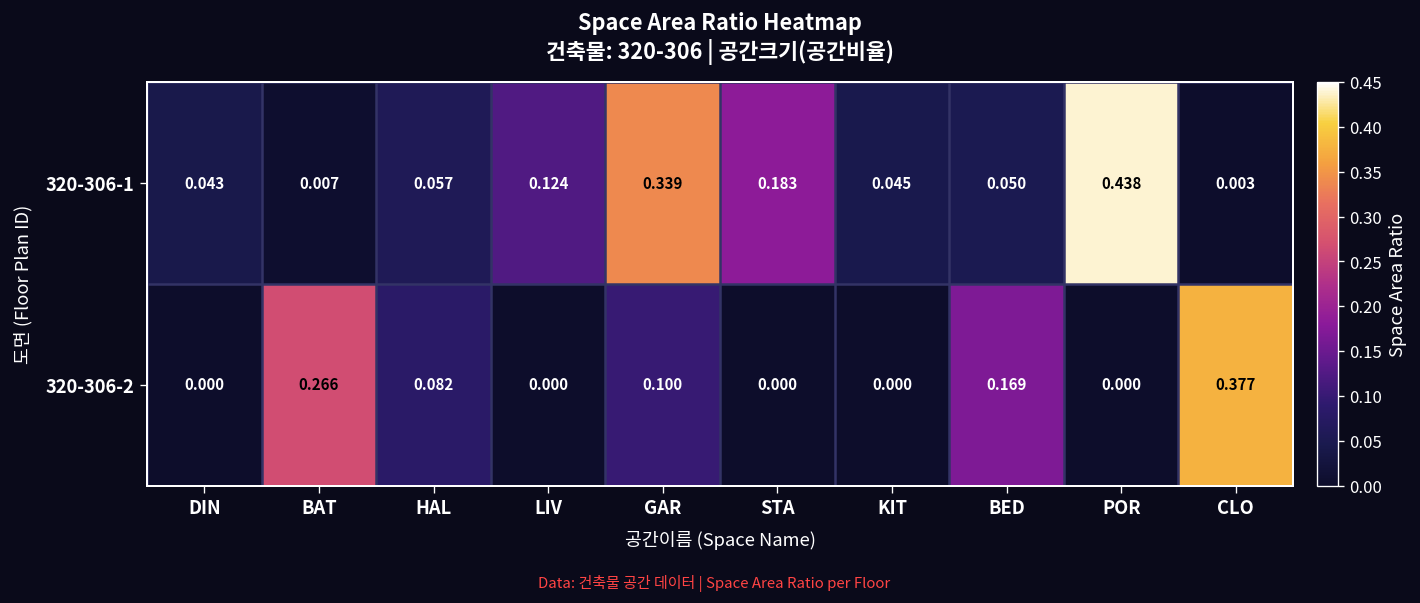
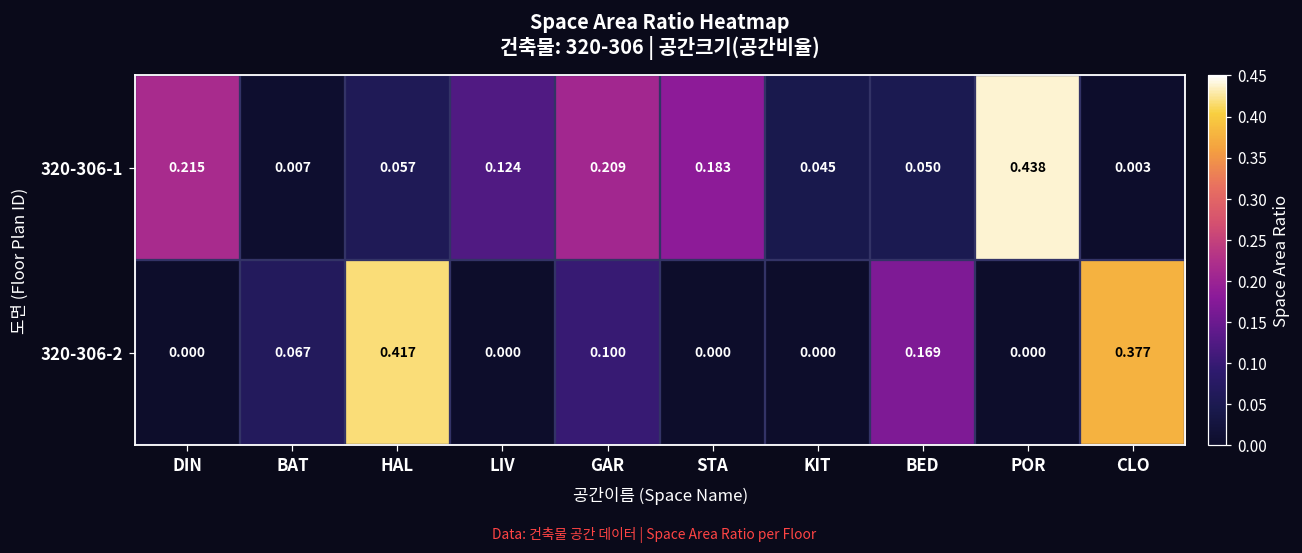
320-306-1, DIN: 0.043 -> 0.215
320-306-1, GAR: 0.339 -> 0.209
320-306-2, BAT: 0.266 -> 0.067
320-306-2, HAL: 0.082 -> 0.417
